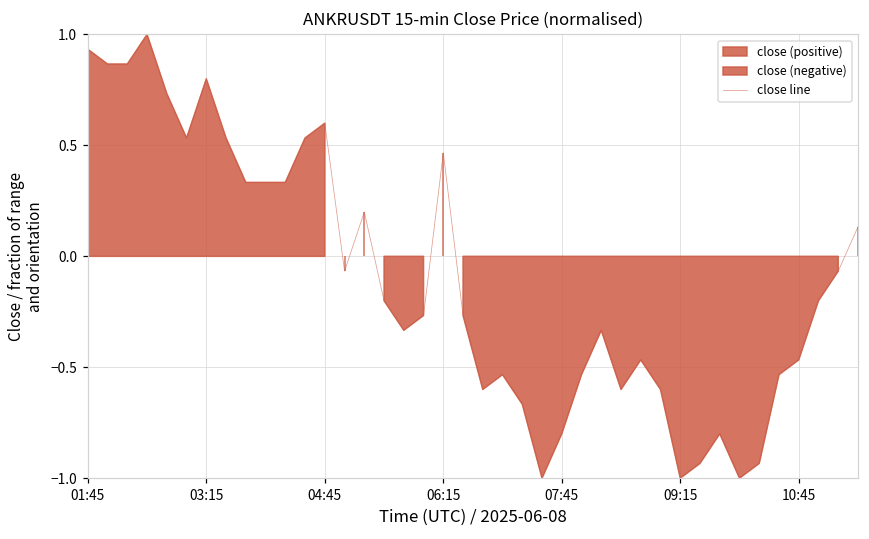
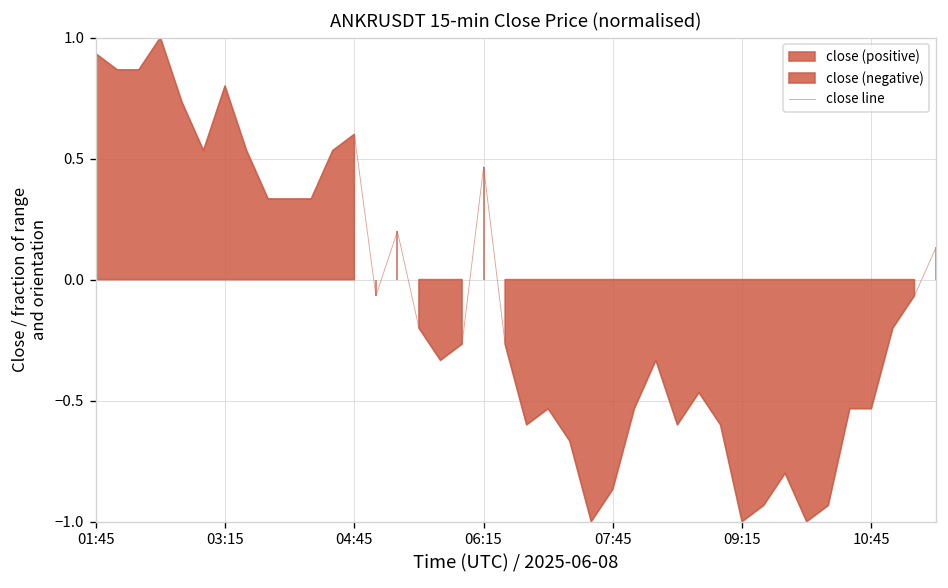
07:45: -0.80 -> -0.87
10:45: -0.47 -> -0.53
